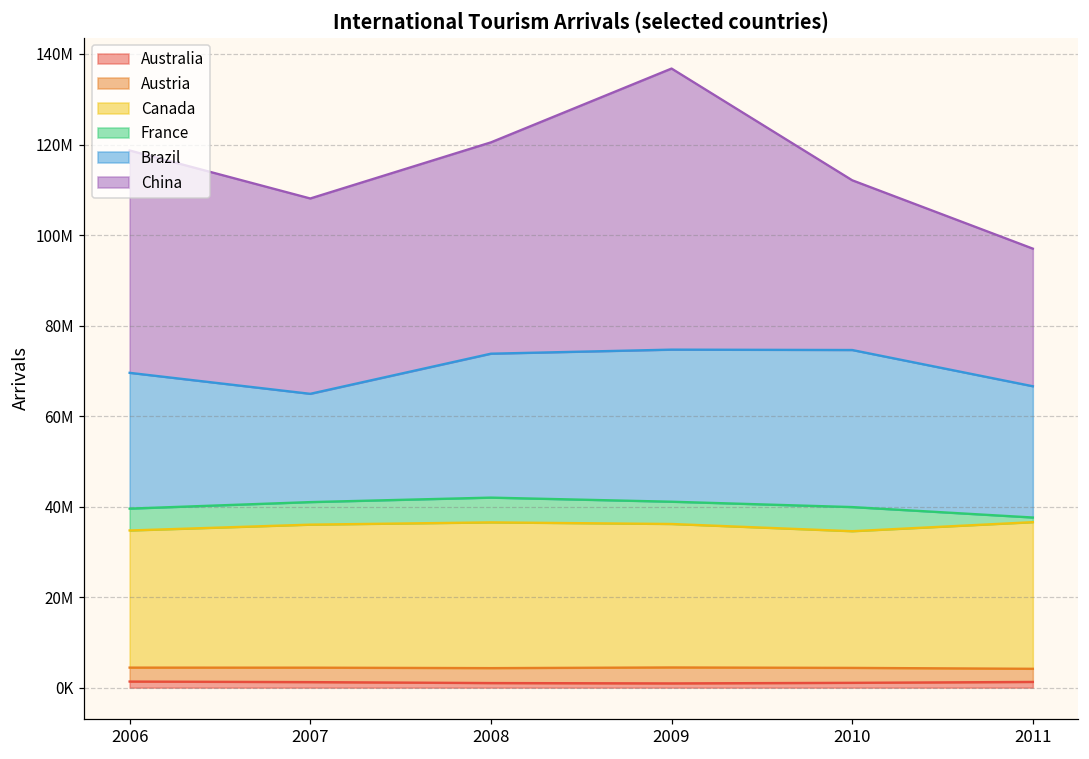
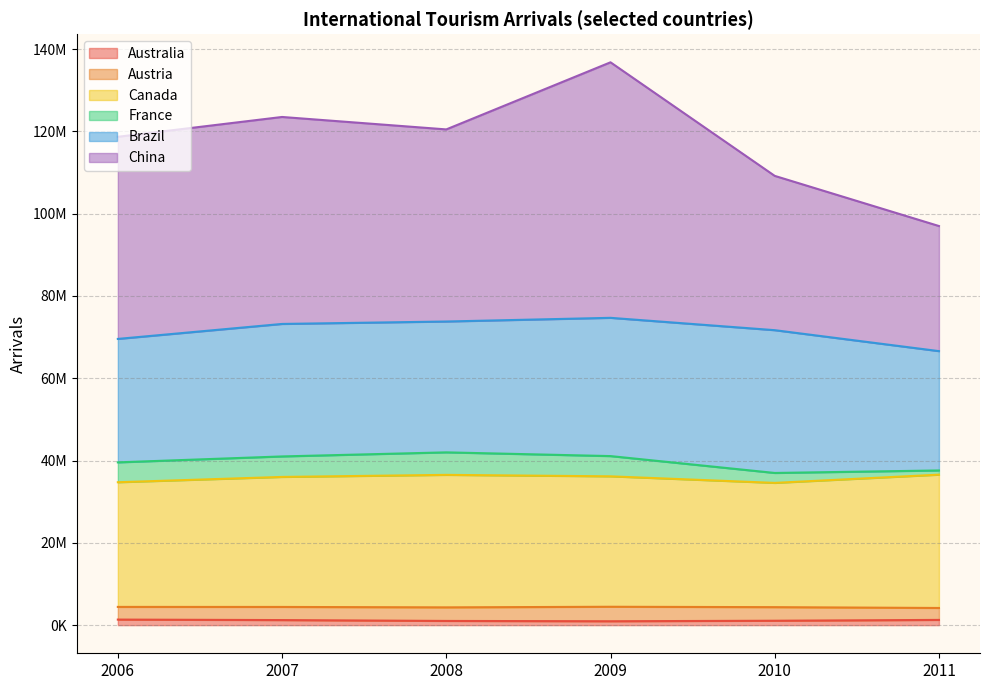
Brazil, 2007: 24000000 -> 32000000
China, 2007: 43000000 -> 50000000
France, 2010: 5000000 -> 2000000
